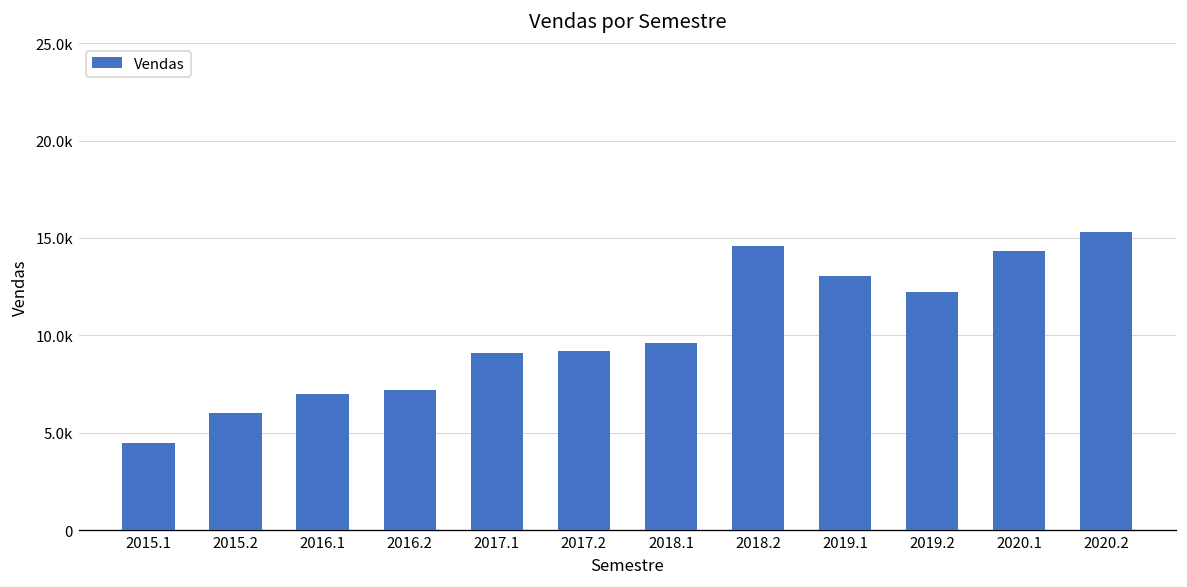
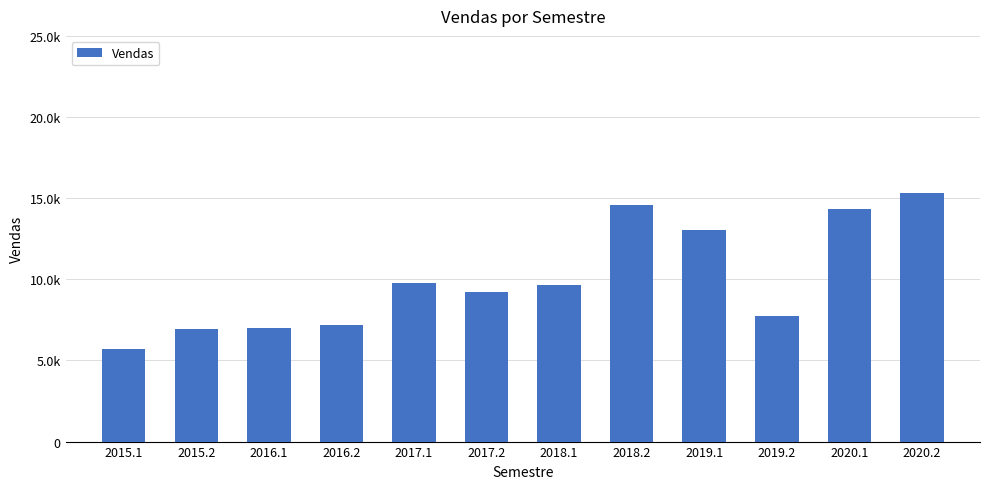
2015.1: 4500 -> 5700
2015.2: 6000 -> 6900
2017.1: 9100 -> 9800
2019.2: 12200 -> 7700
